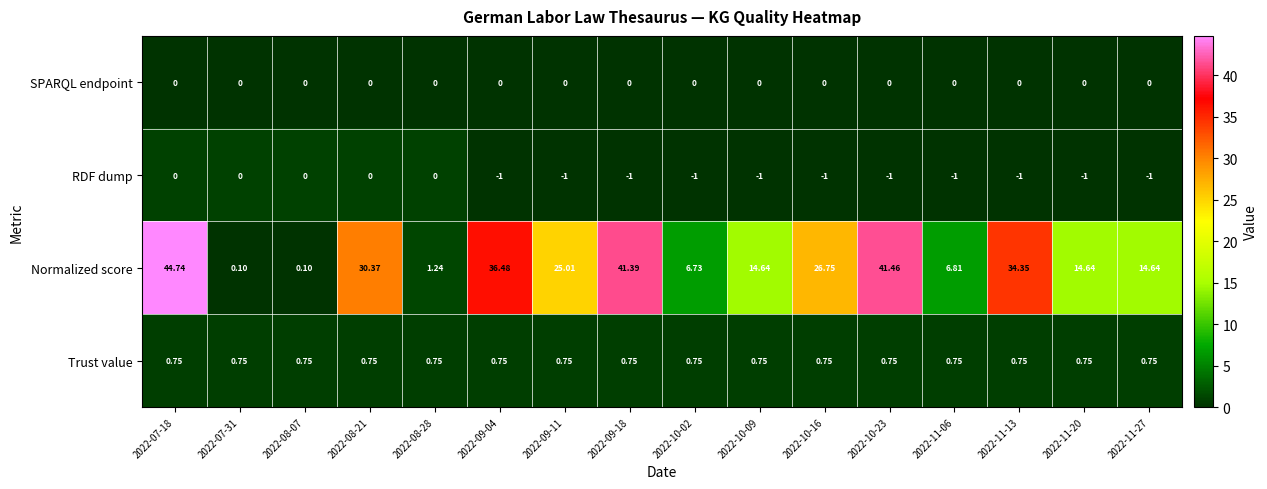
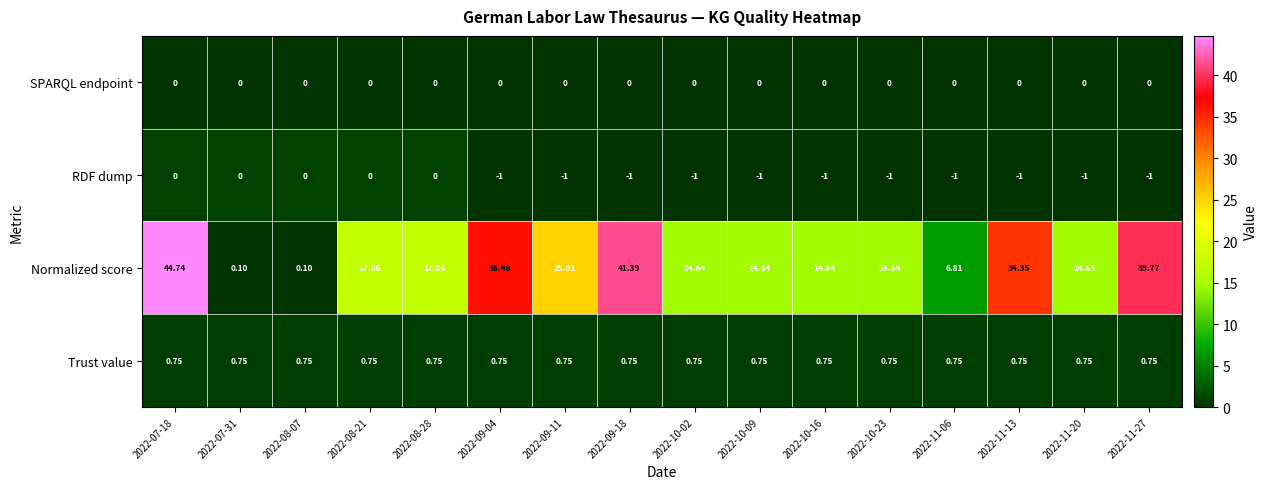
Normalized score, 2022-08-21: 30.37 -> 17.06
Normalized score, 2022-08-28: 1.24 -> 17.06
Normalized score, 2022-10-02: 6.73 -> 14.64
Normalized score, 2022-10-16: 26.75 -> 14.64
Normalized score, 2022-10-23: 41.46 -> 14.64
Normalized score, 2022-11-27: 14.64 -> 39.77
